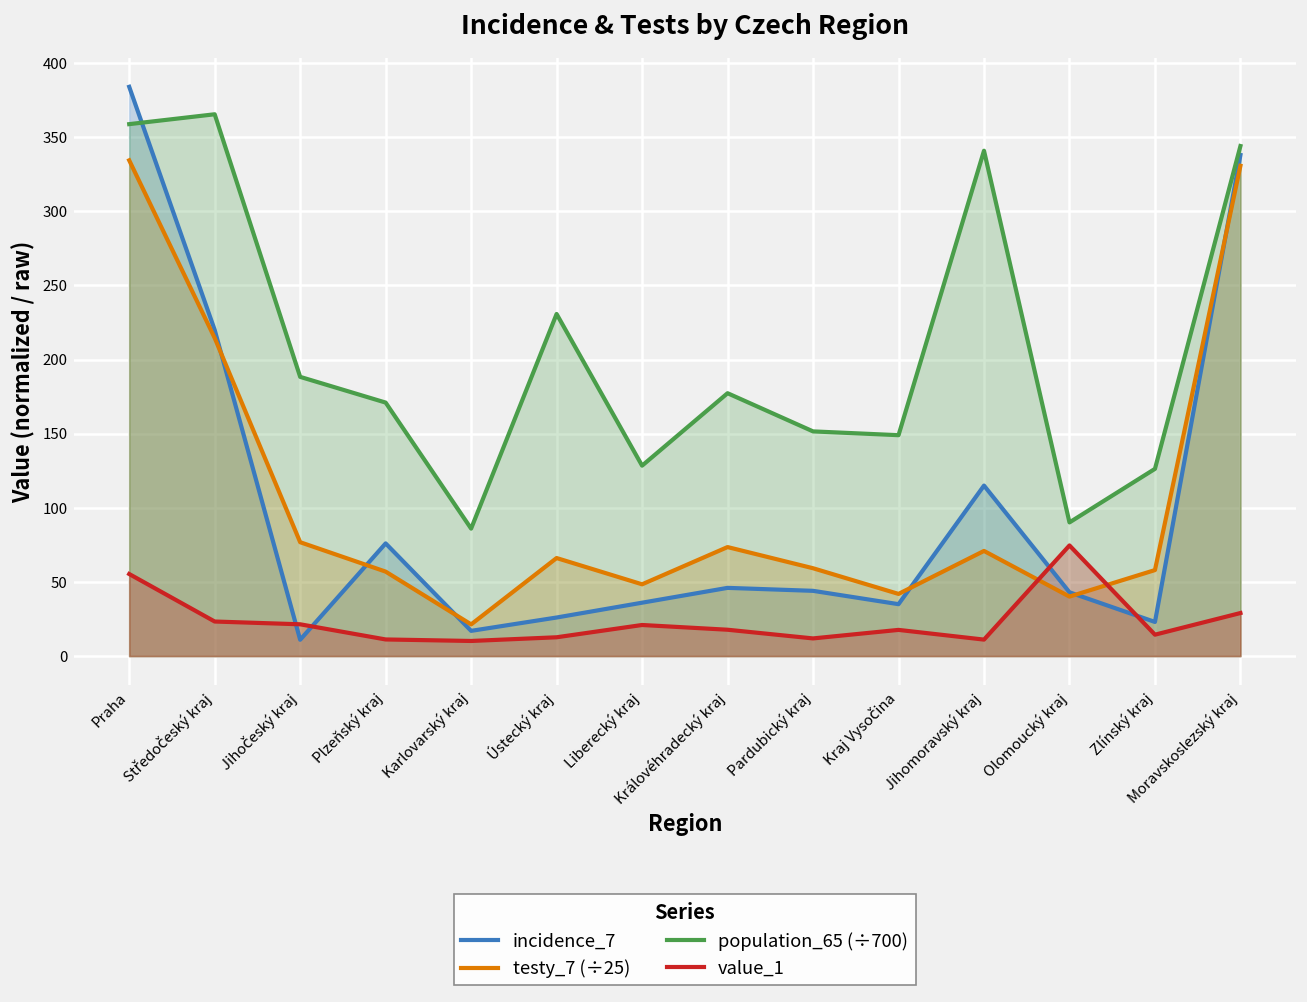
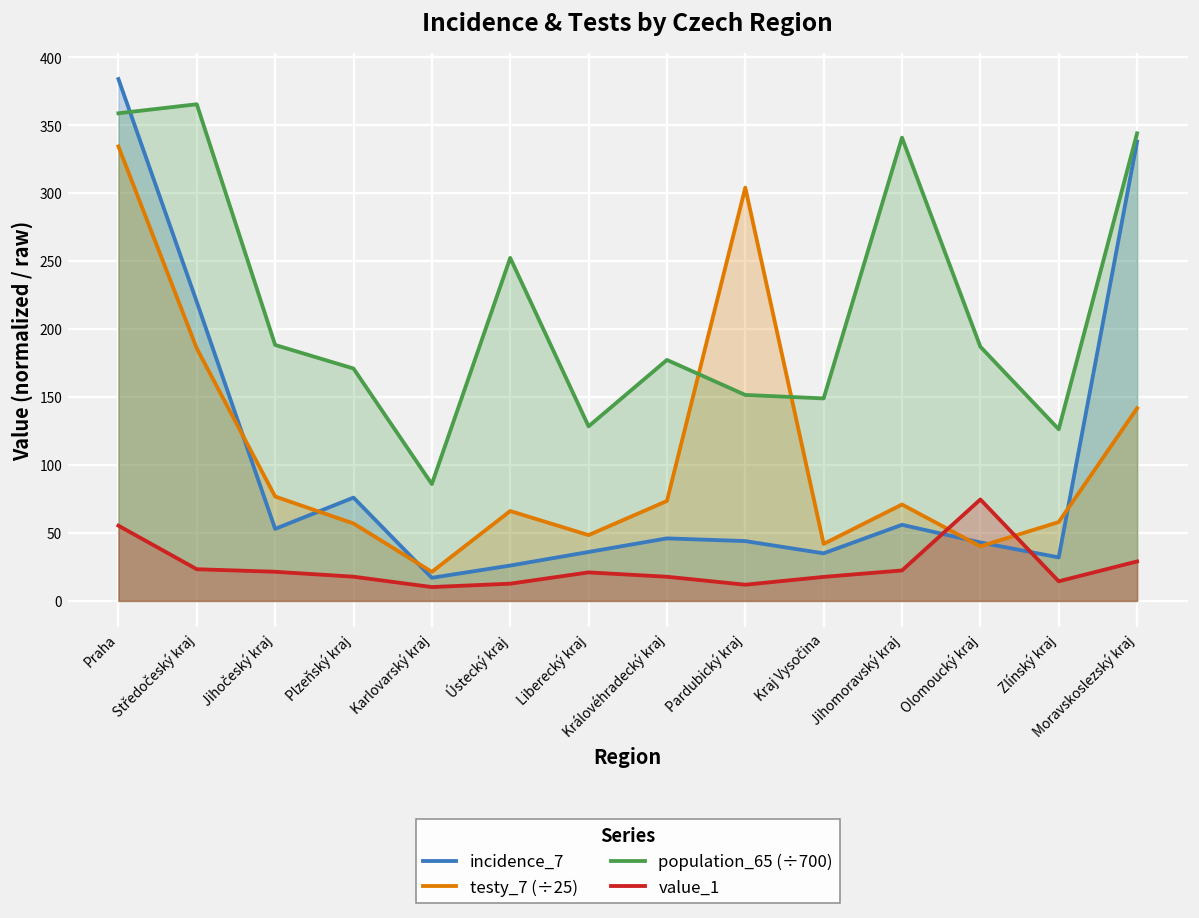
testy_7 (÷25), Středočeský kraj: 215 -> 186
incidence_7, Jihočeský kraj: 11 -> 53
value_1, Plzeňský kraj: 11 -> 18
population_65 (÷700), Ústecký kraj: 231 -> 252
testy_7 (÷25), Pardubický kraj: 59 -> 304
incidence_7, Jihomoravský kraj: 115 -> 56
value_1, Jihomoravský kraj: 11 -> 22
population_65 (÷700), Olomoucký kraj: 90 -> 187
incidence_7, Zlínský kraj: 23 -> 32
testy_7 (÷25), Moravskoslezský kraj: 331 -> 142
